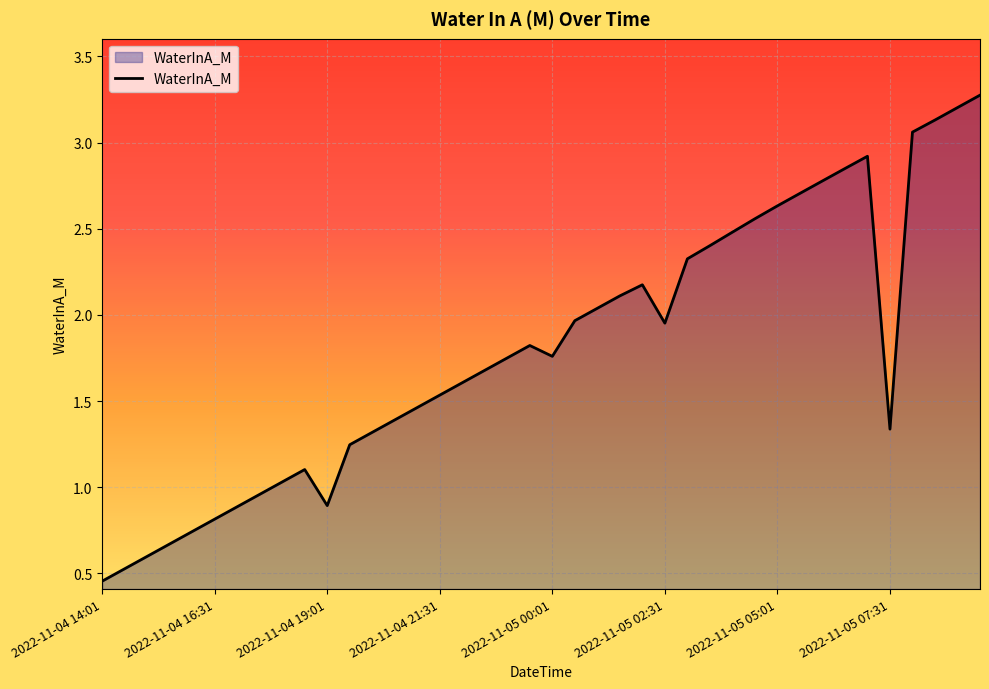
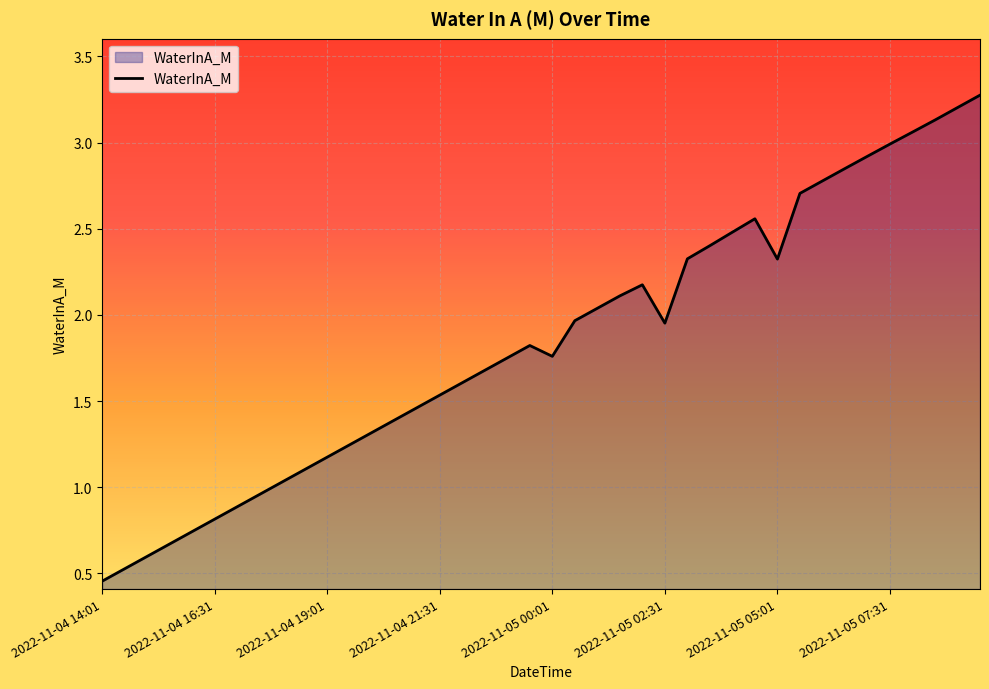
2022-11-04 19:01: 0.89 -> 1.18
2022-11-05 05:01: 2.63 -> 2.32
2022-11-05 07:31: 1.34 -> 2.99
